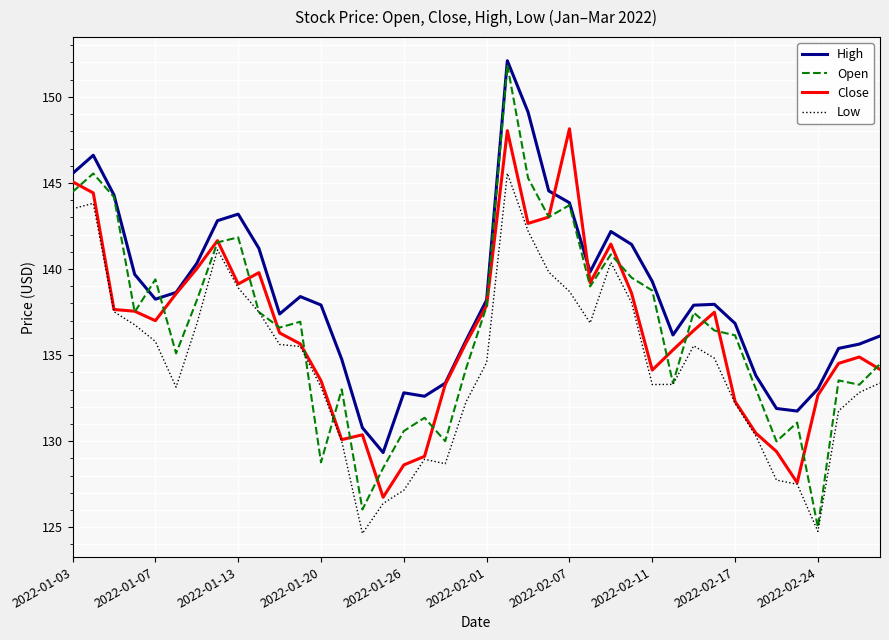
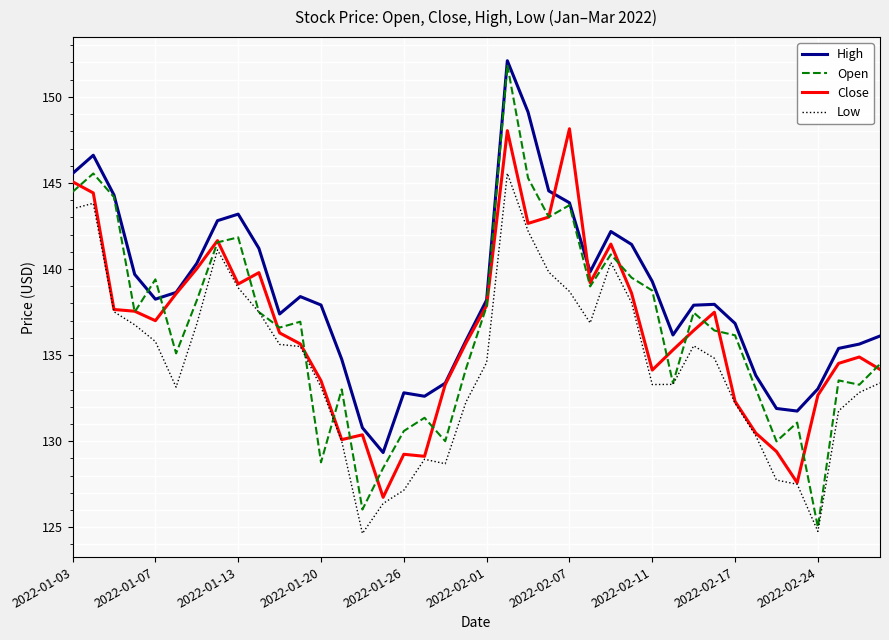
Close, 2022-01-26: 128.6 -> 129.2
